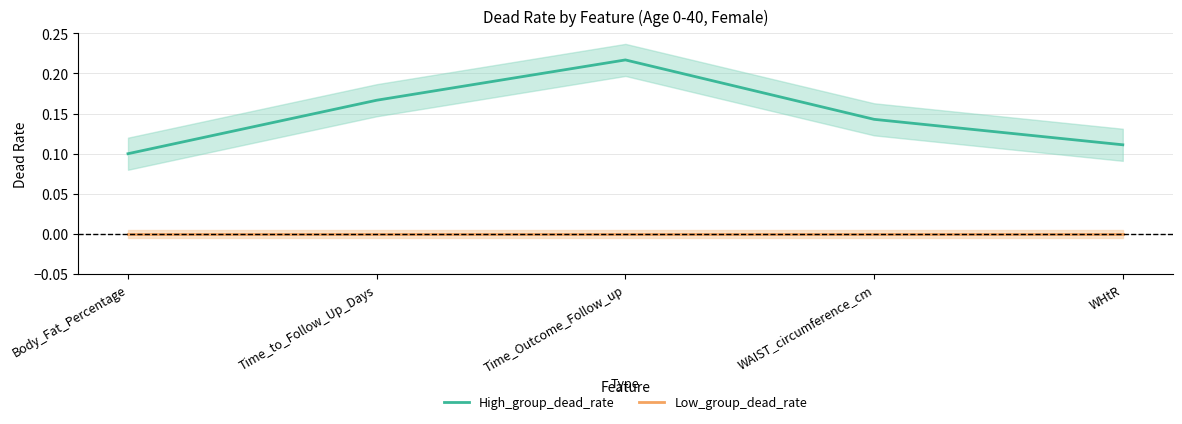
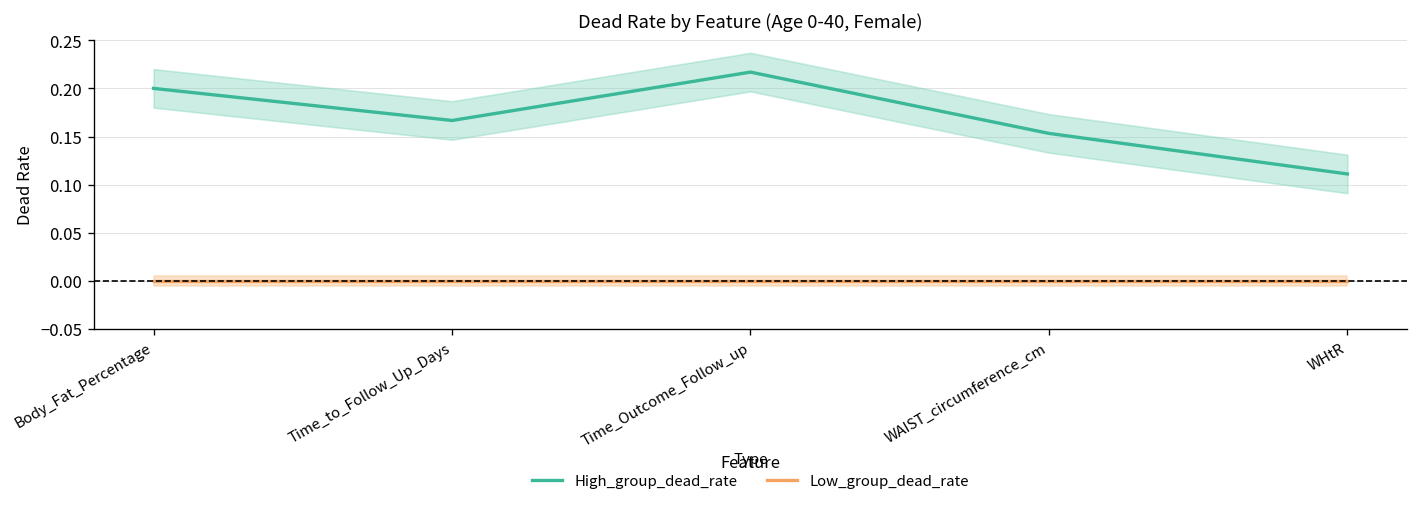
High_group_dead_rate, Body_Fat_Percentage: 0.1 -> 0.2
High_group_dead_rate, WAIST_circumference_cm: 0.14 -> 0.15
